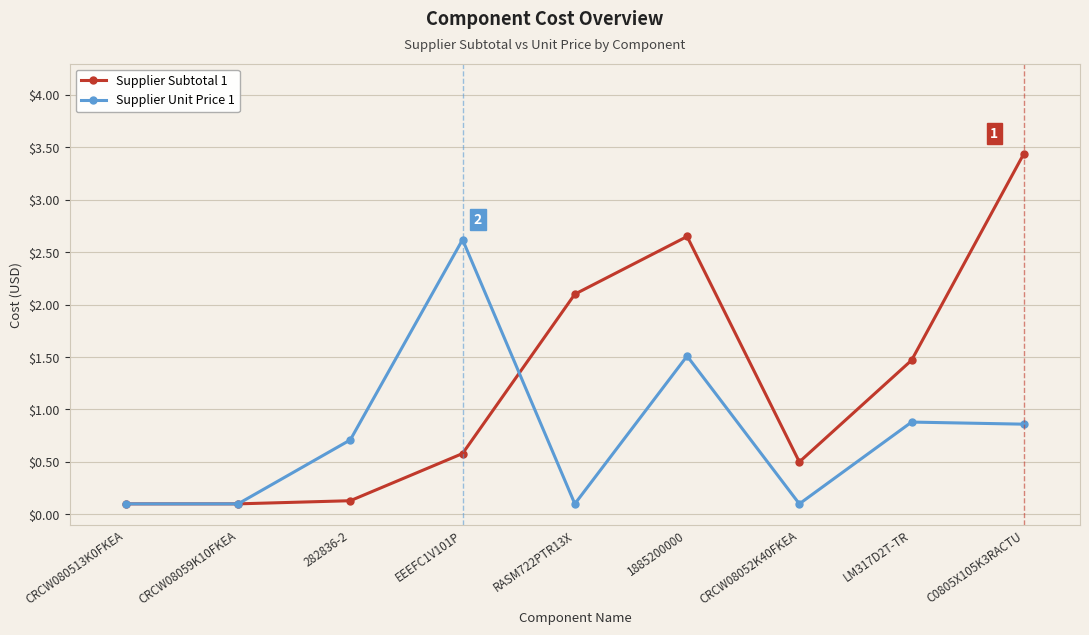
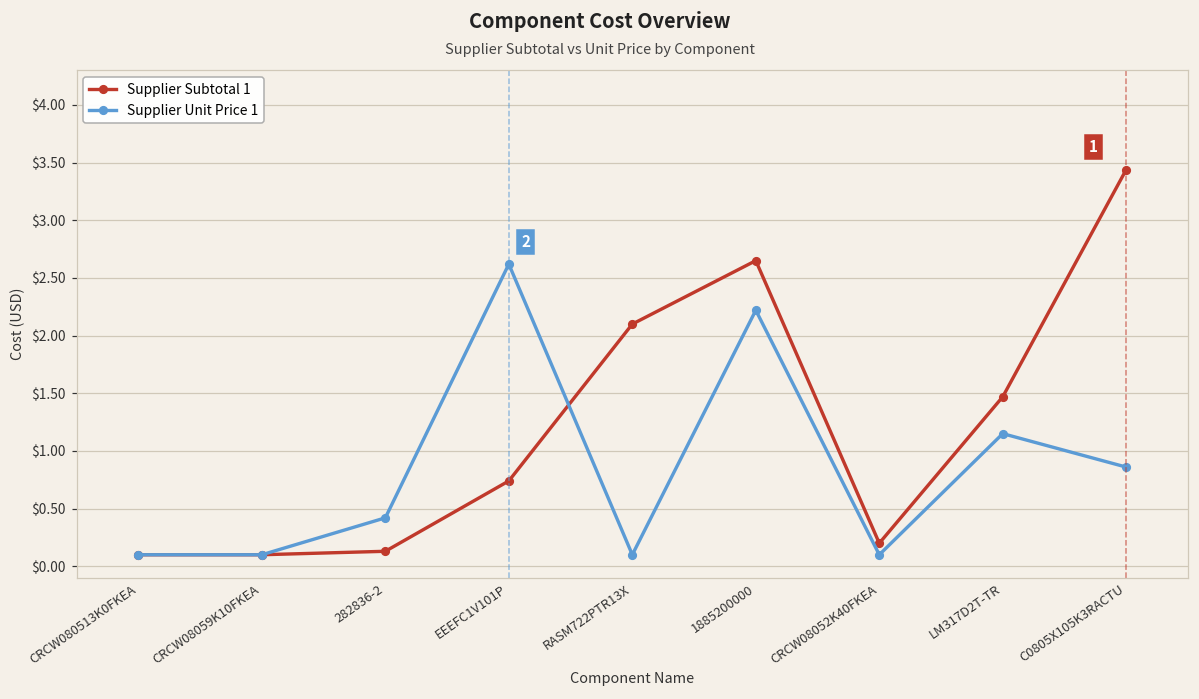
Supplier Unit Price 1, 282836-2: $0.71 -> $0.42
Supplier Subtotal 1, EEEFC1V101P: $0.58 -> $0.74
Supplier Unit Price 1, 1885200000: $1.51 -> $2.22
Supplier Subtotal 1, CRCW08052K40FKEA: $0.5 -> $0.2
Supplier Unit Price 1, LM317D2T-TR: $0.88 -> $1.15
